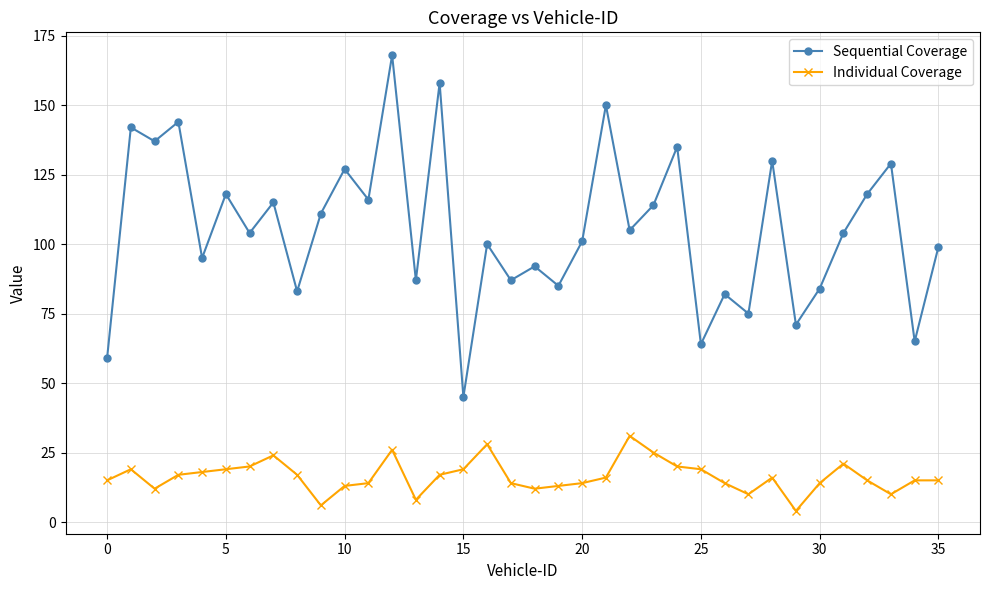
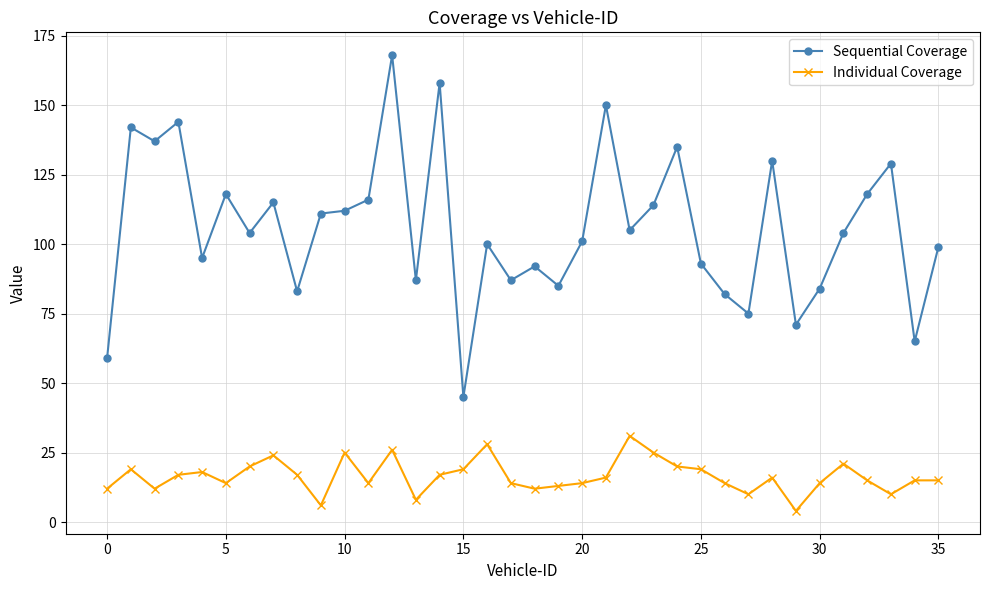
Individual Coverage, 0: 15 -> 12
Individual Coverage, 5: 19 -> 14
Sequential Coverage, 10: 127 -> 112
Individual Coverage, 10: 13 -> 25
Sequential Coverage, 25: 64 -> 93
